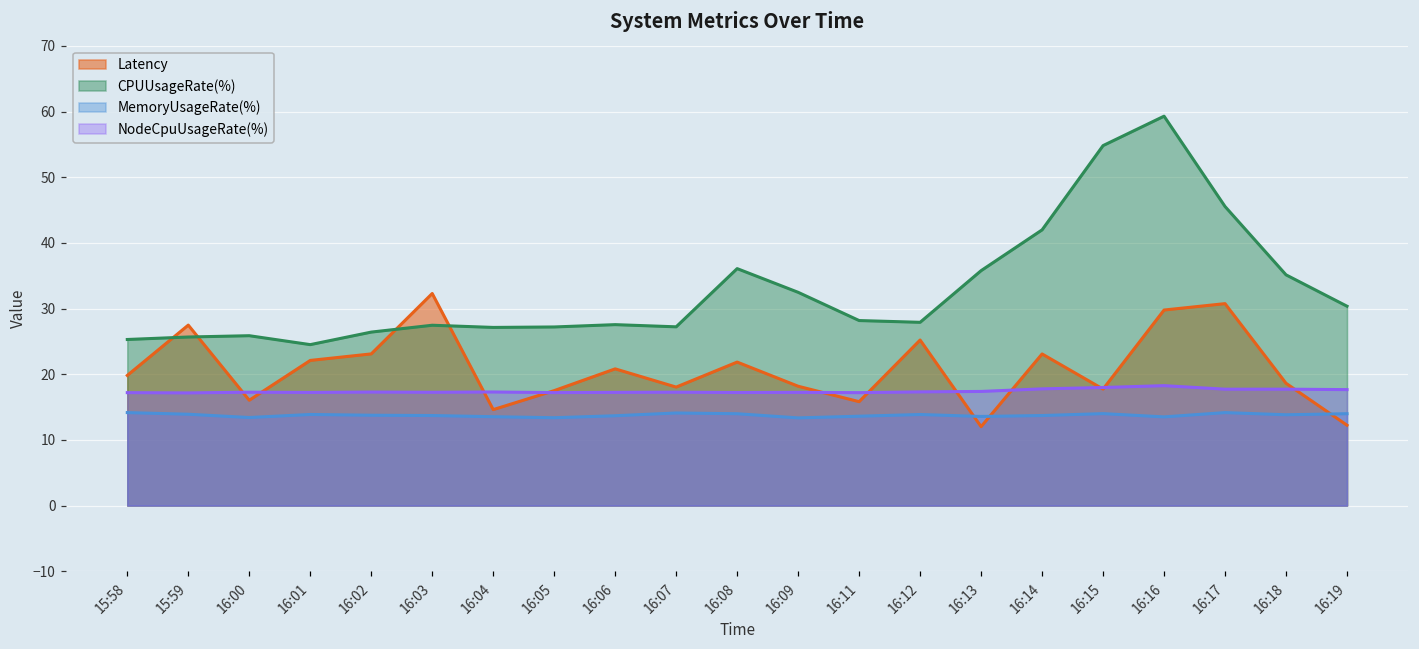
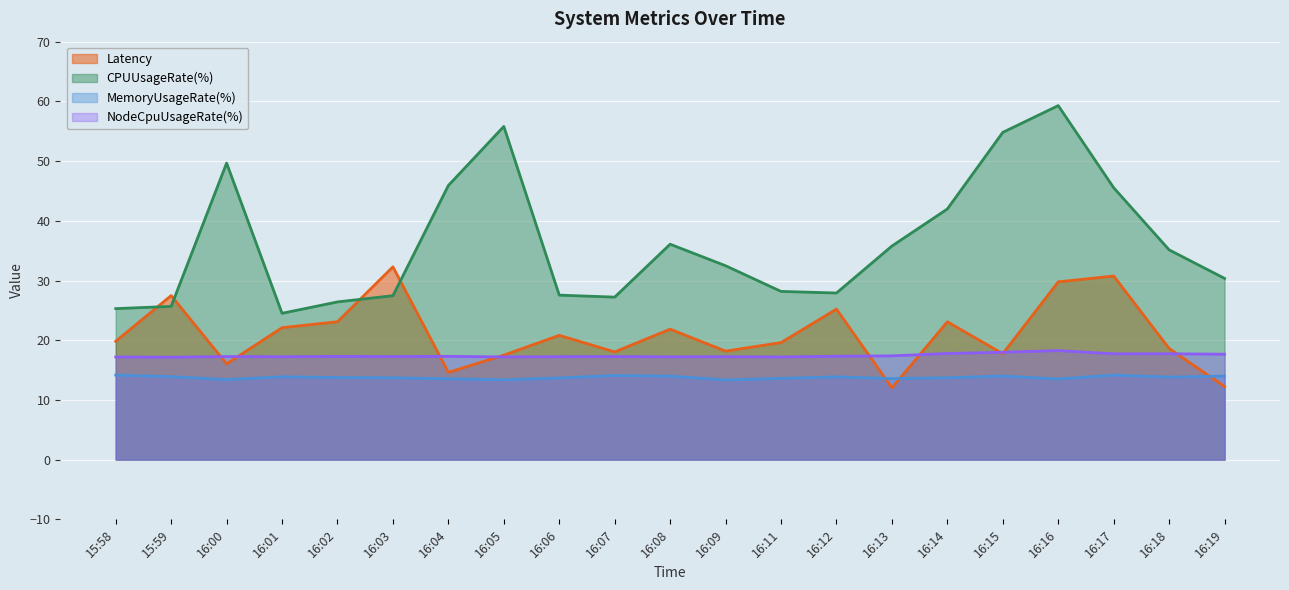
CPUUsageRate(%), 16:00: 26 -> 50
CPUUsageRate(%), 16:04: 27 -> 46
CPUUsageRate(%), 16:05: 27 -> 56
Latency, 16:11: 16 -> 20
